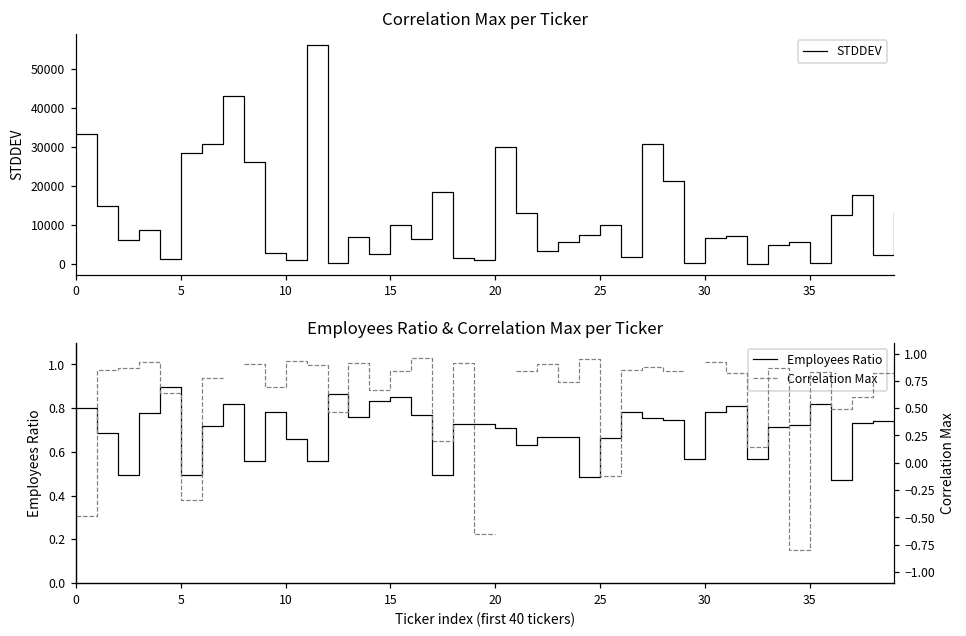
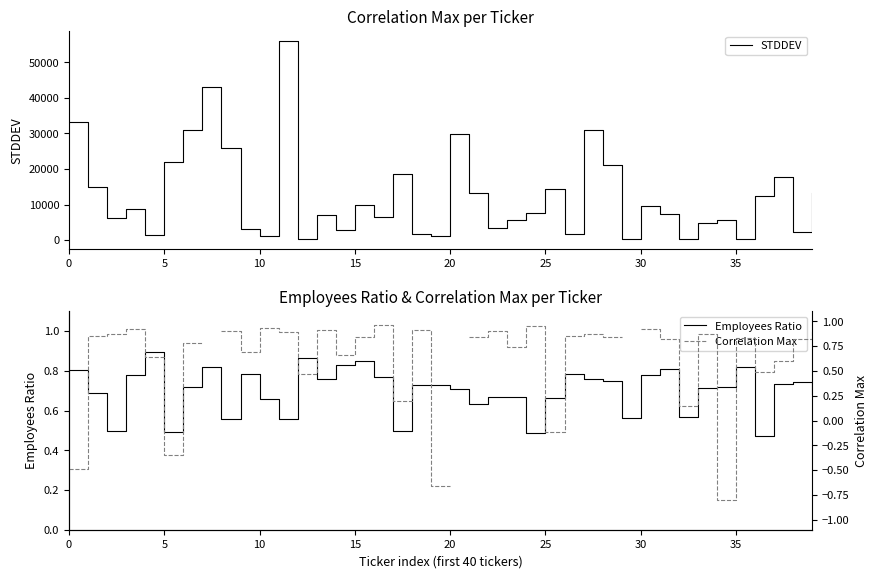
Correlation Max per Ticker, 5: 28000 -> 22000
Correlation Max per Ticker, 25: 10000 -> 14000
Correlation Max per Ticker, 30: 7000 -> 10000
